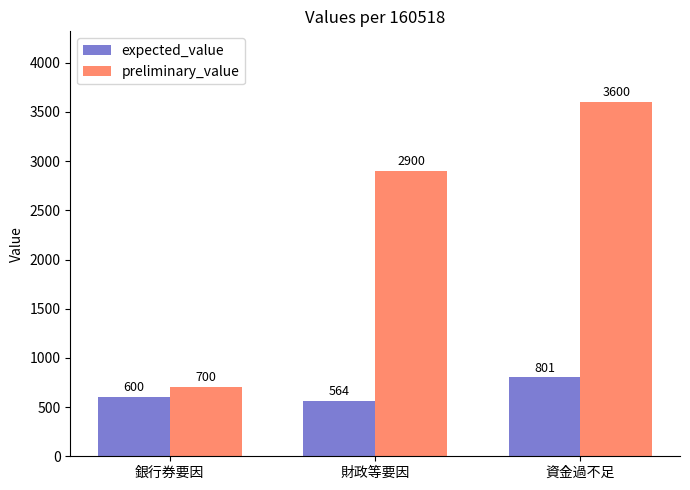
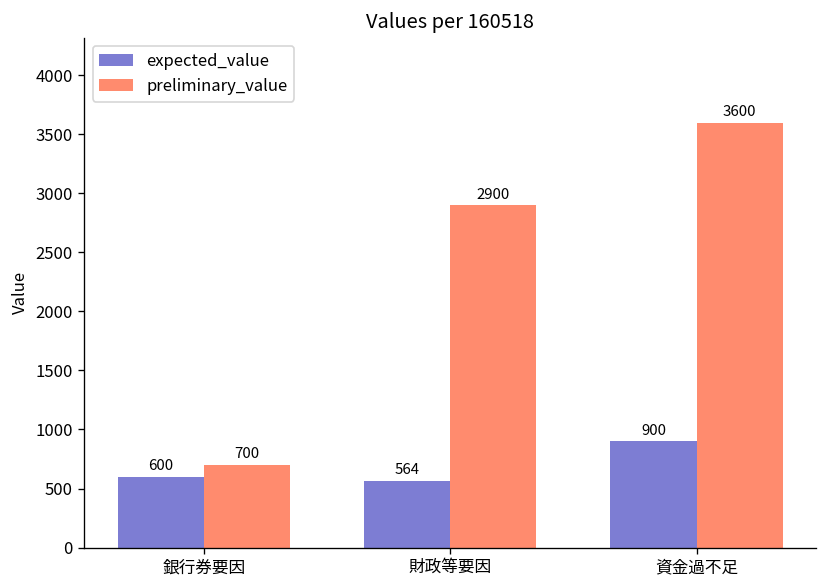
expected_value, 資金過不足: 801 -> 900
